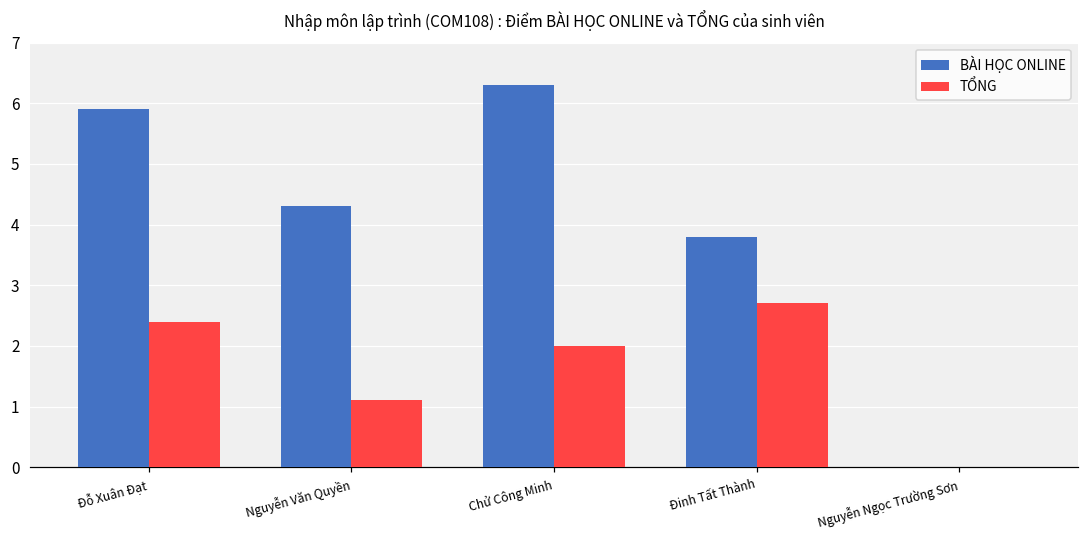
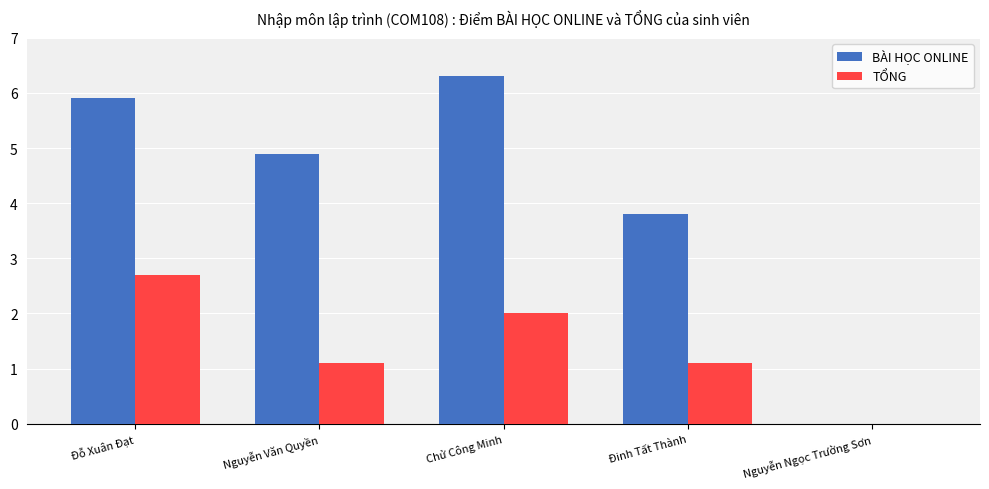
TỔNG, Đỗ Xuân Đạt: 2.4 -> 2.7
BÀI HỌC ONLINE, Nguyễn Văn Quyền: 4.3 -> 4.9
TỔNG, Đinh Tất Thành: 2.7 -> 1.1
